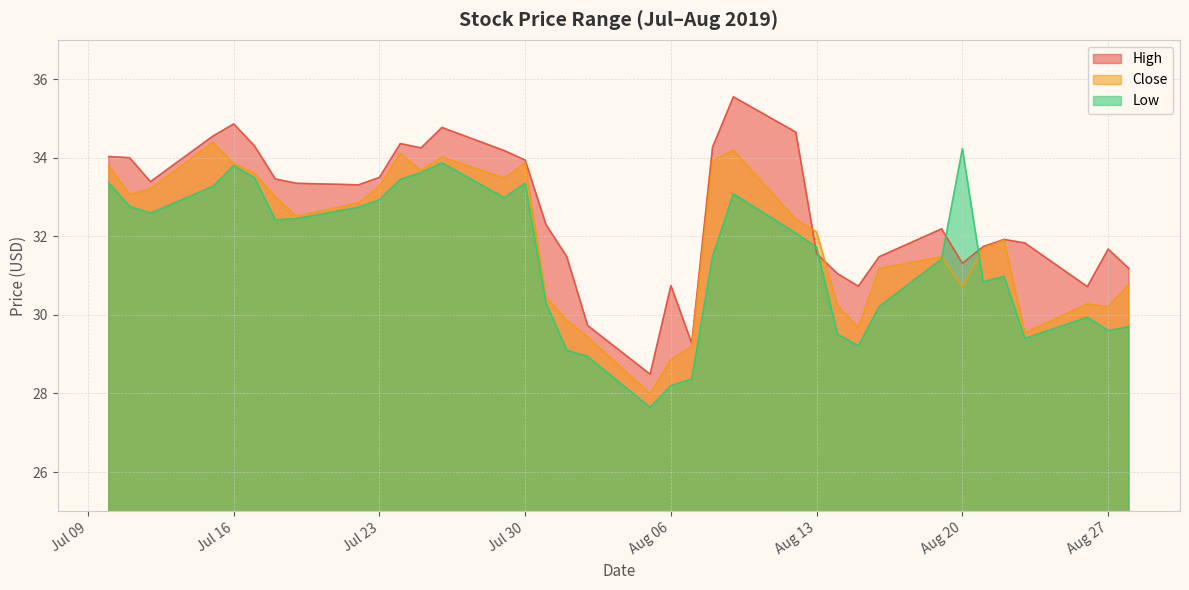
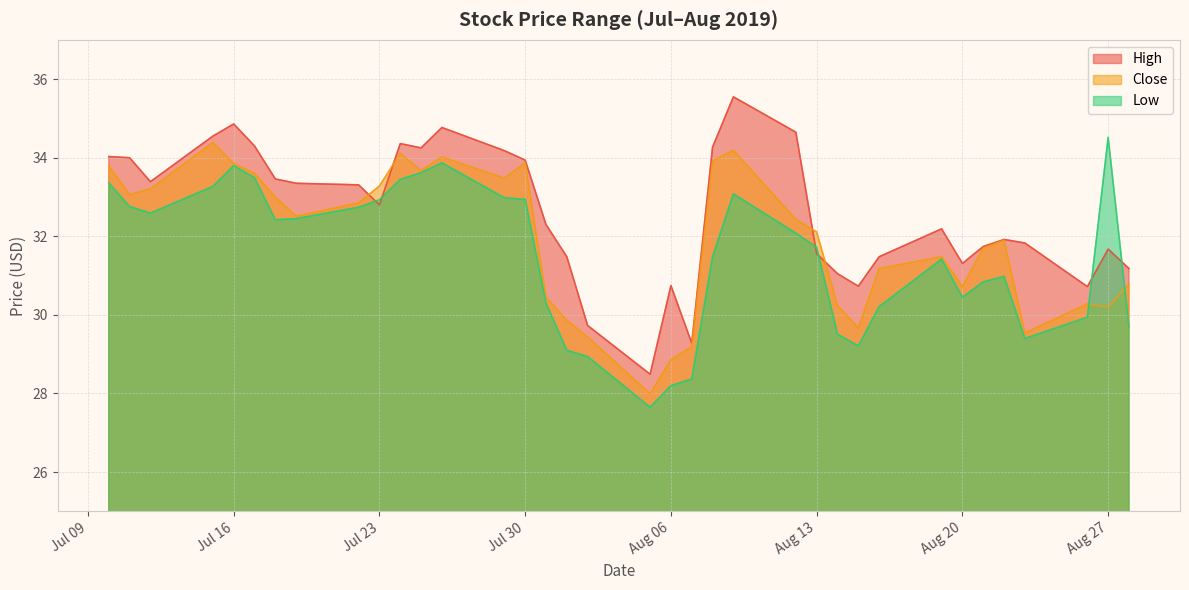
High, Jul 23: 33.5 -> 32.8
Low, Jul 30: 33.4 -> 32.9
Low, Aug 20: 34.2 -> 30.5
Low, Aug 27: 29.6 -> 34.5
